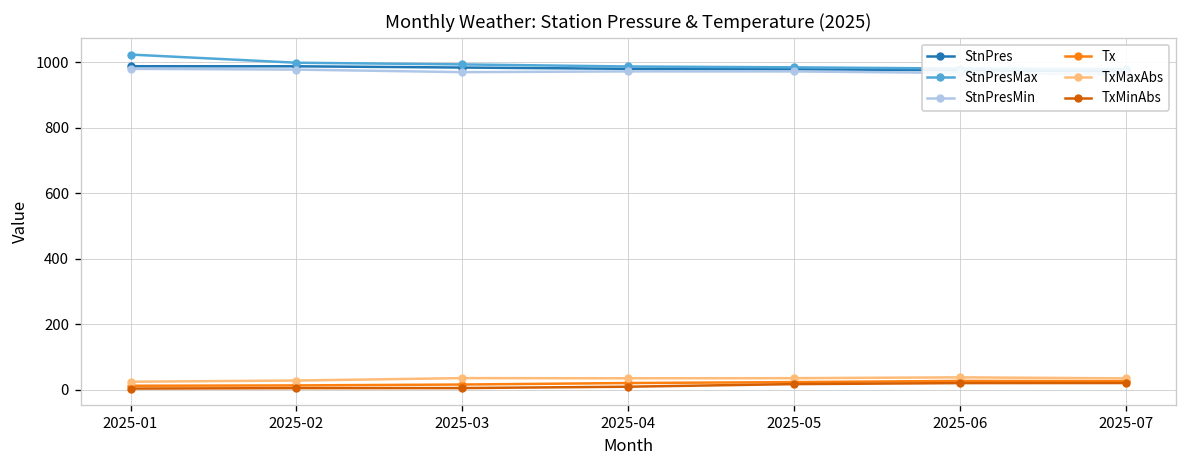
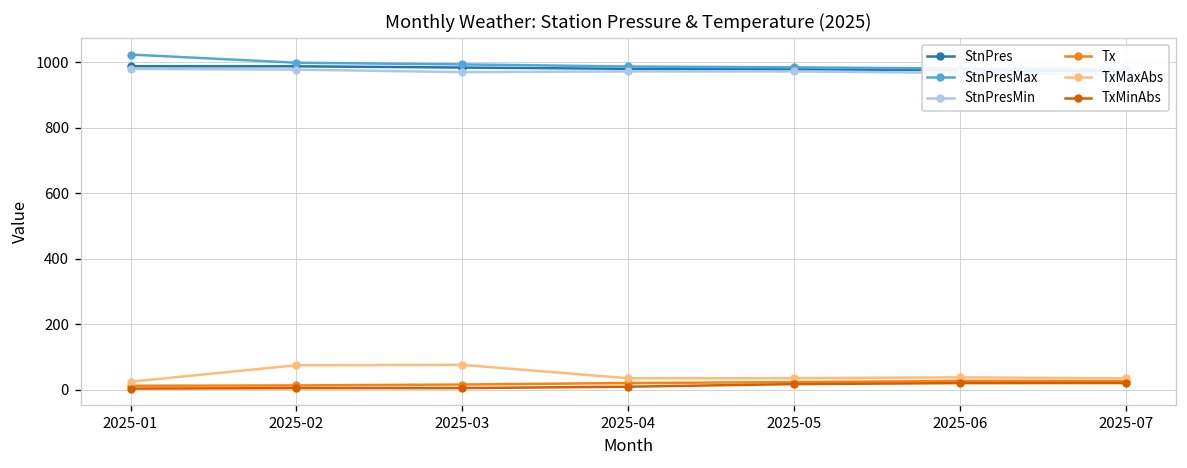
TxMaxAbs, 2025-02: 30 -> 80
TxMaxAbs, 2025-03: 40 -> 80
